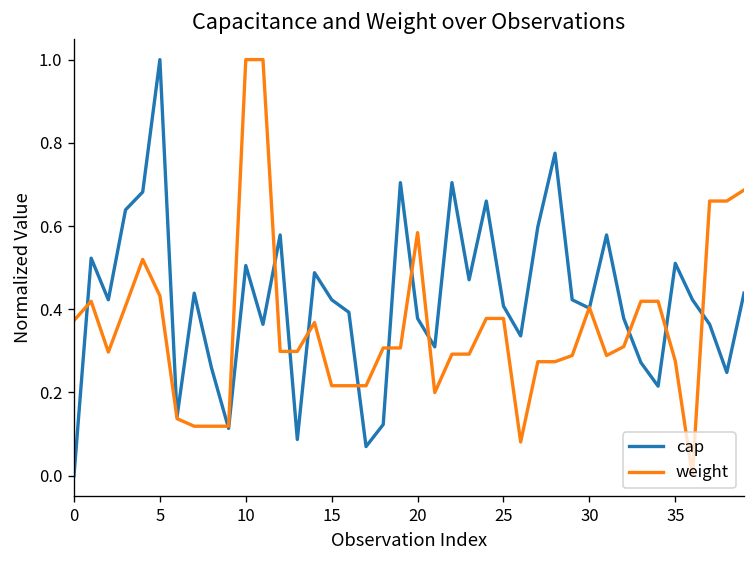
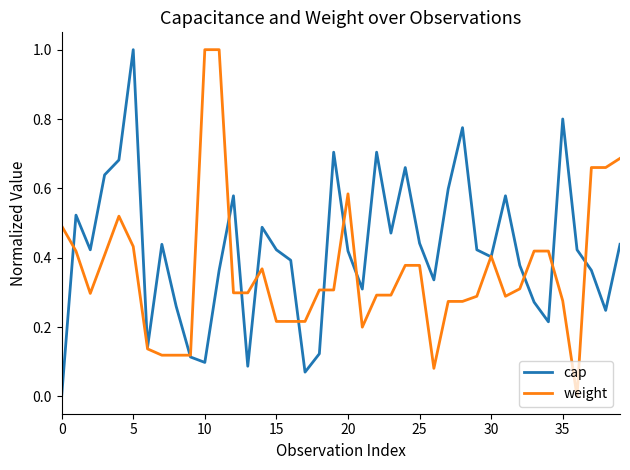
weight, 0: 0.37 -> 0.49
cap, 10: 0.51 -> 0.10
cap, 20: 0.38 -> 0.42
cap, 25: 0.41 -> 0.44
cap, 35: 0.51 -> 0.80
